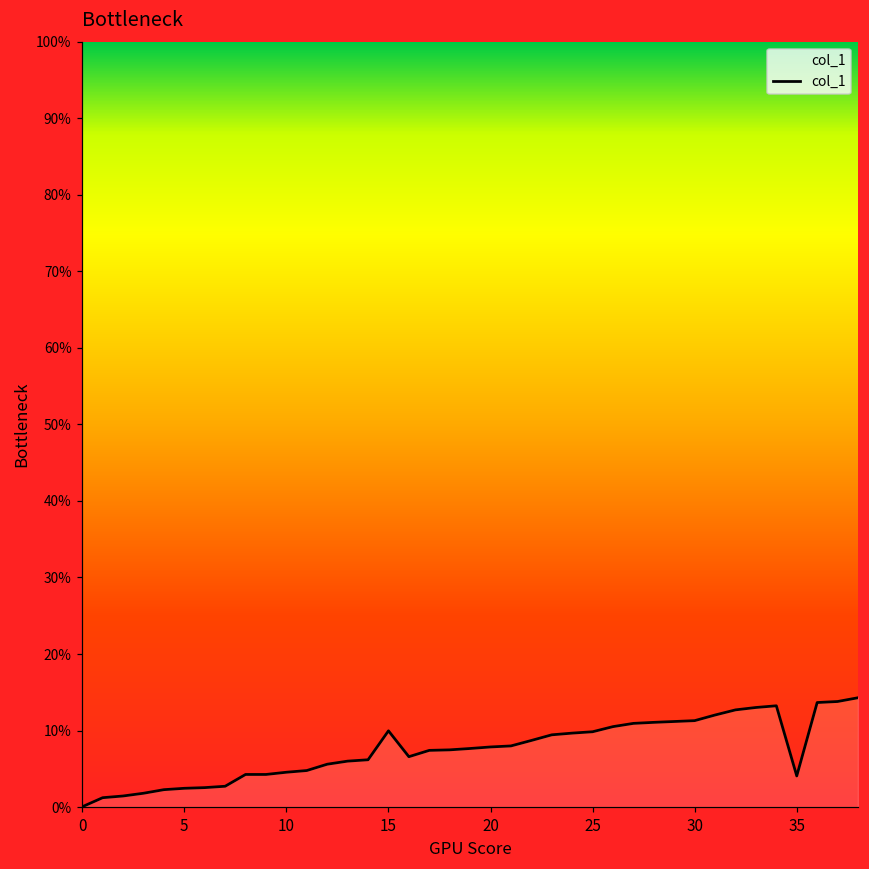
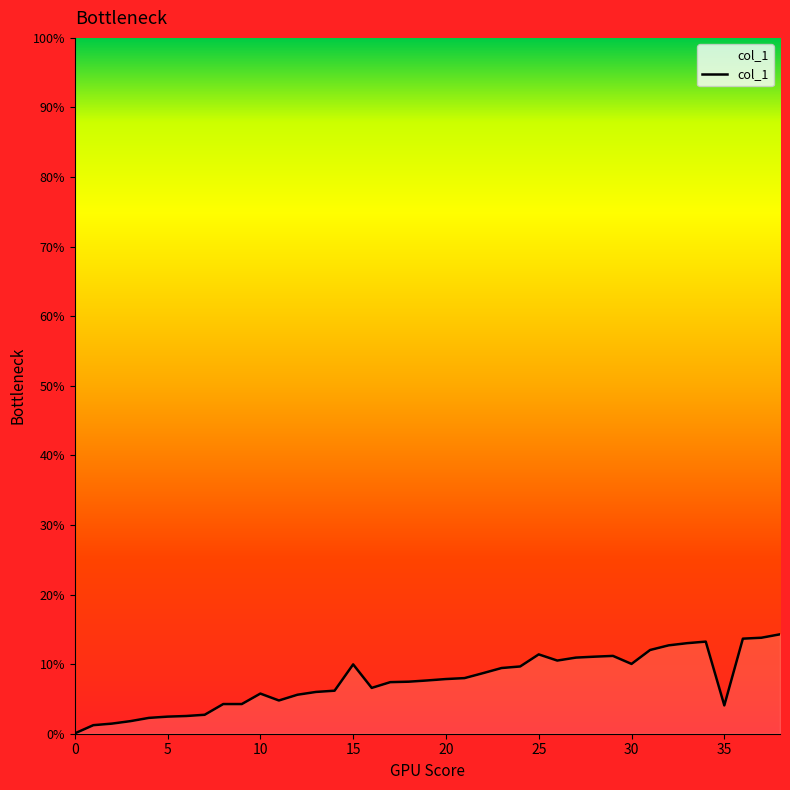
10: 5% -> 6%
25: 10% -> 11%
30: 11% -> 10%
